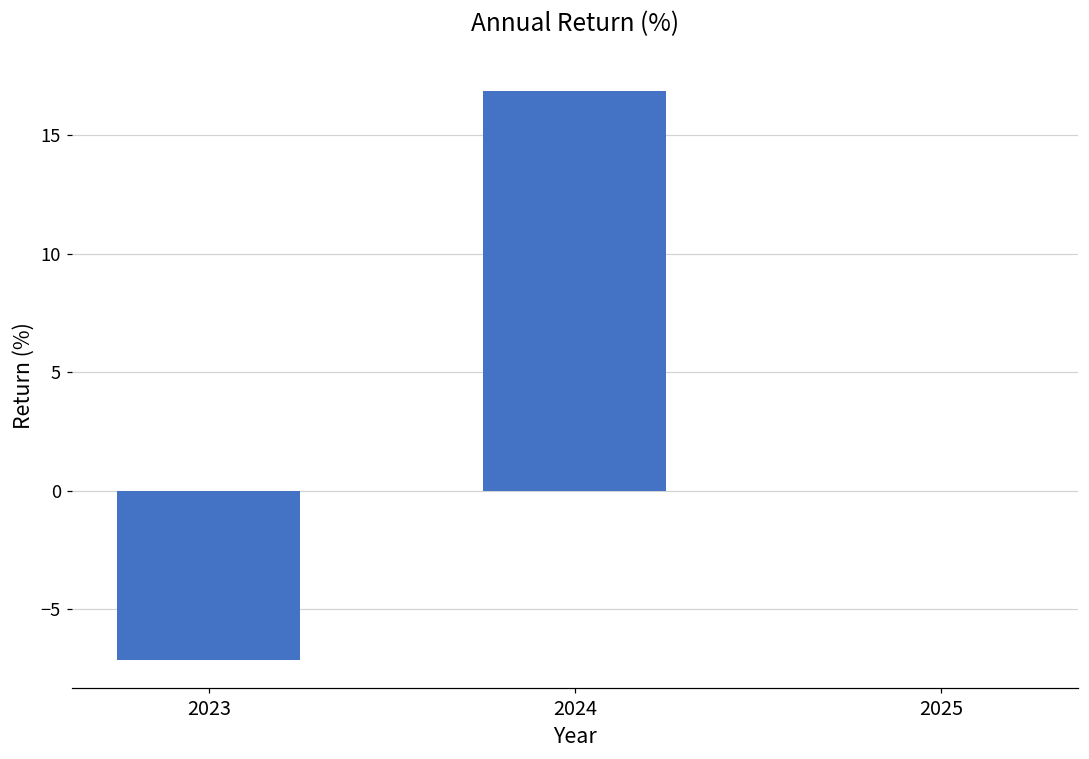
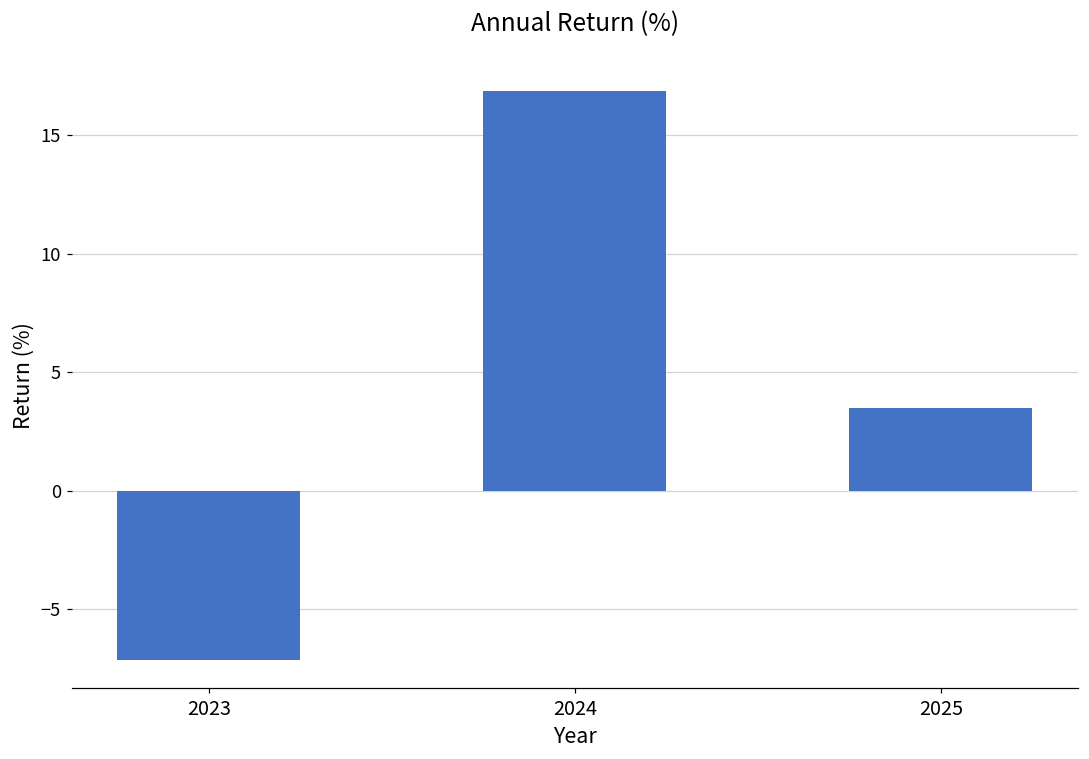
2025: 0.0 -> 3.5
